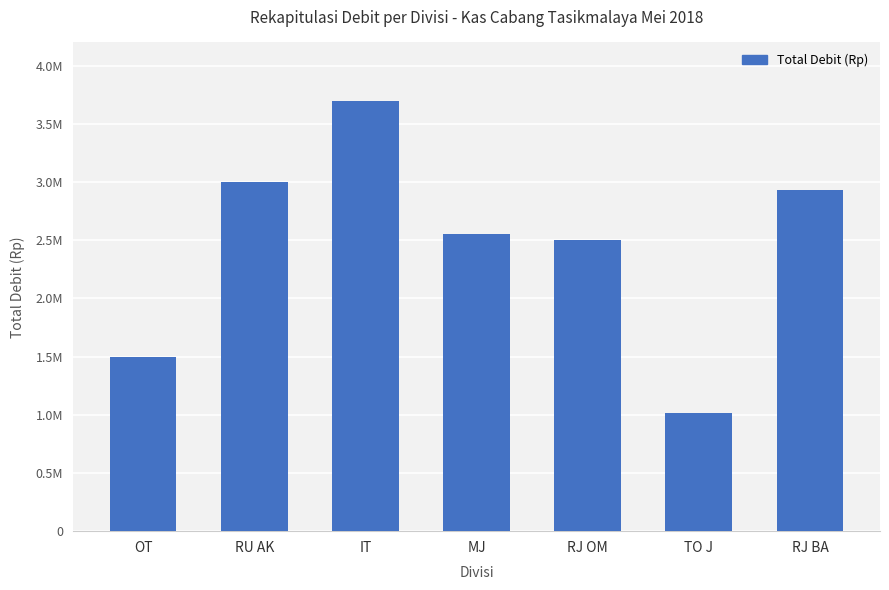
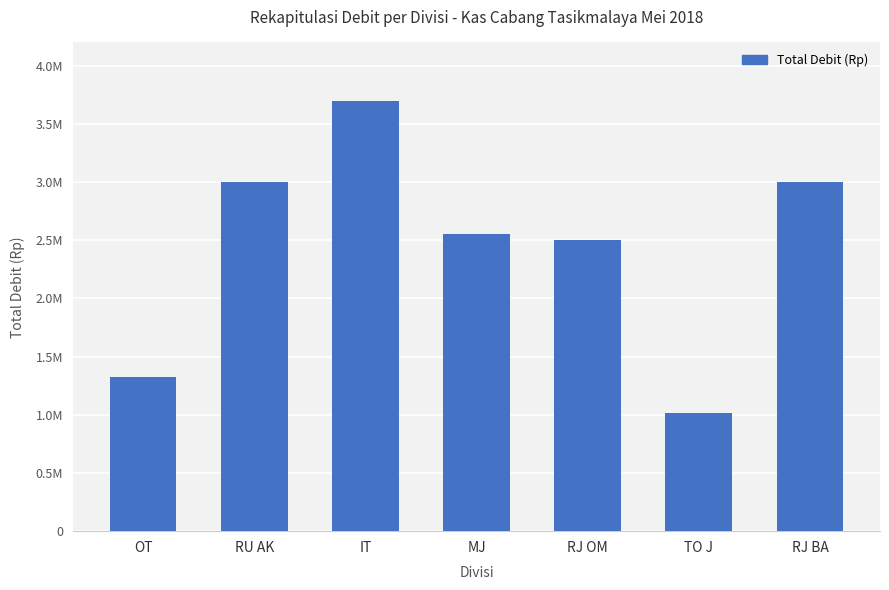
OT: 1500000 -> 1330000
RJ BA: 2930000 -> 3000000
